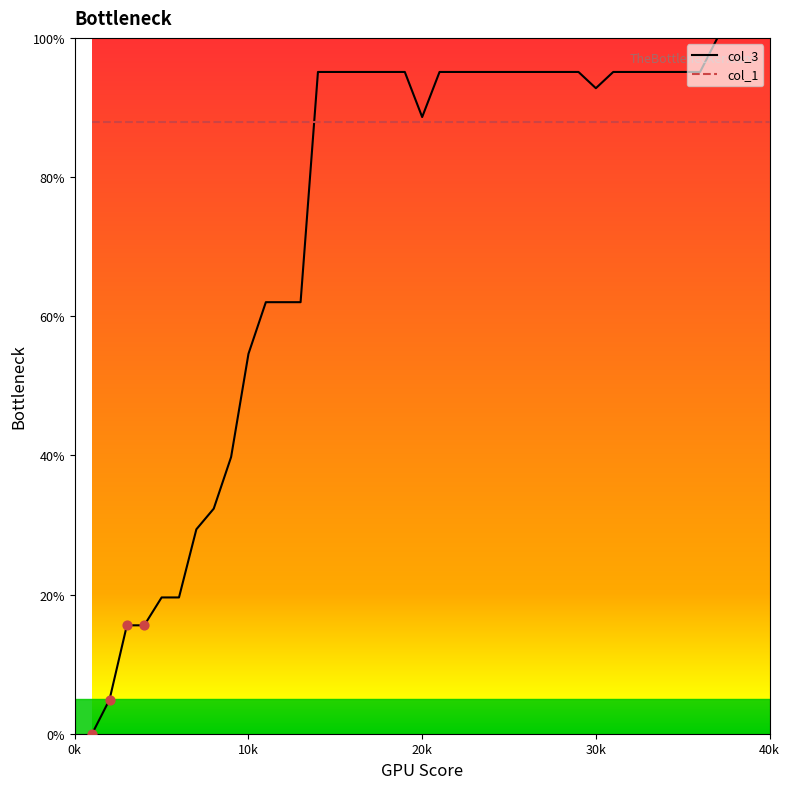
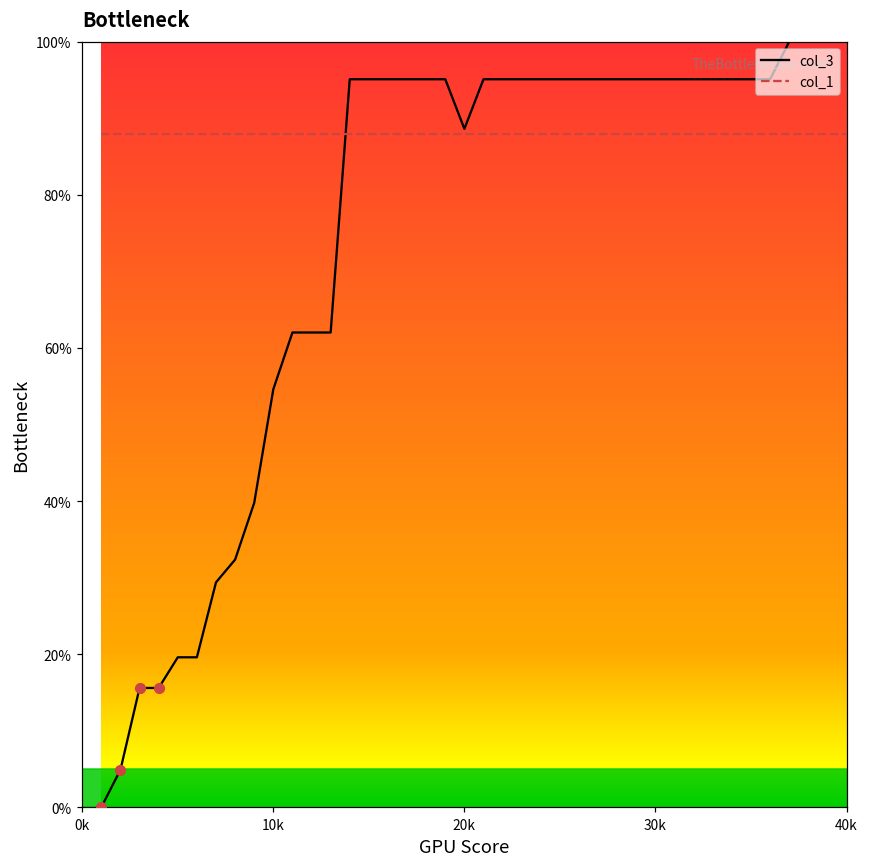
col_3, 30k: 93% -> 95%
